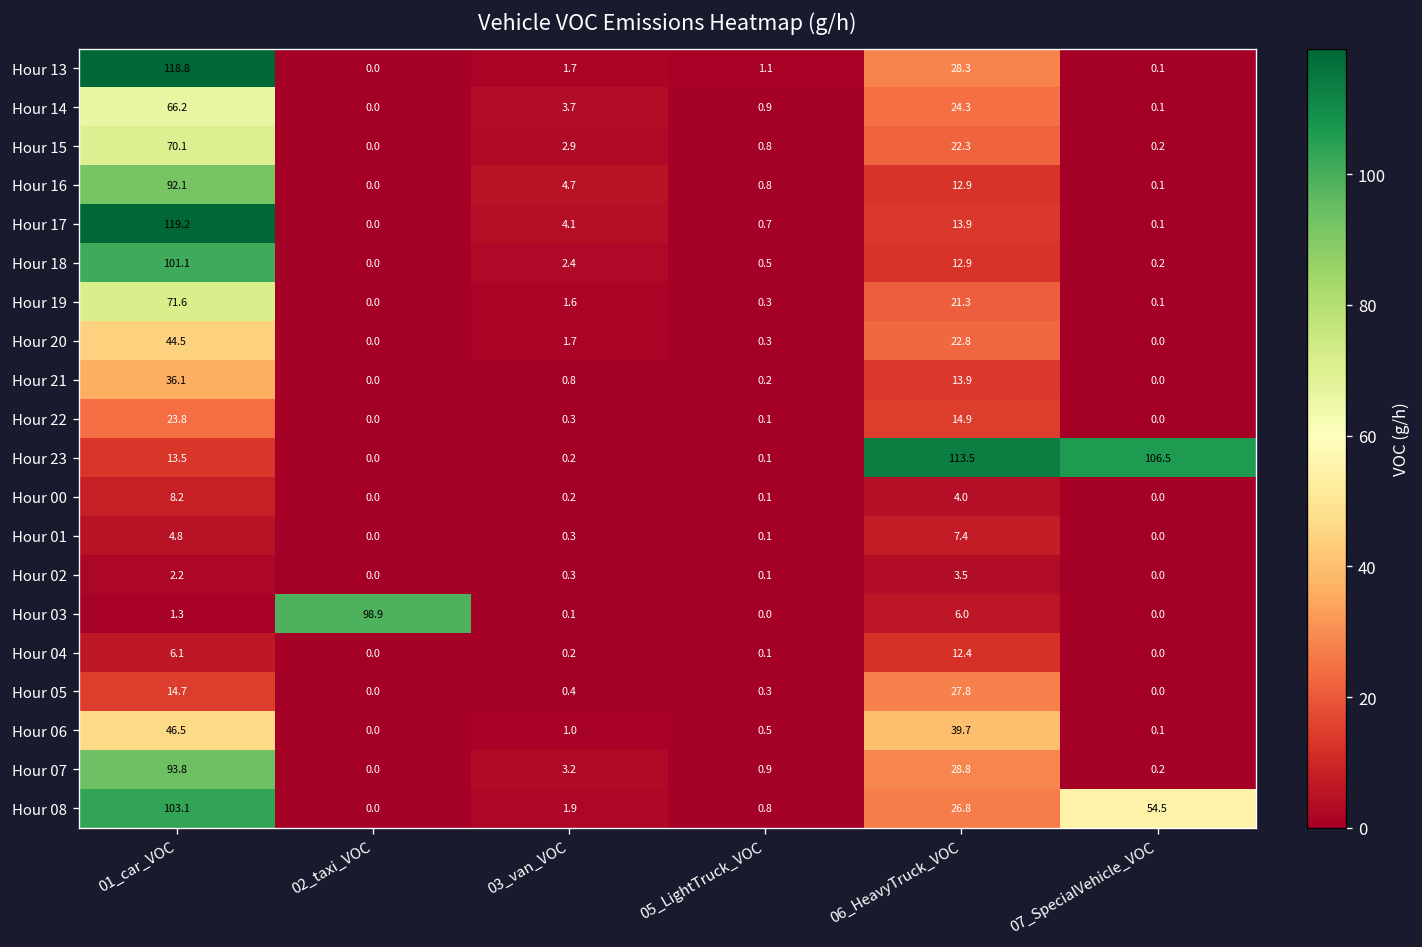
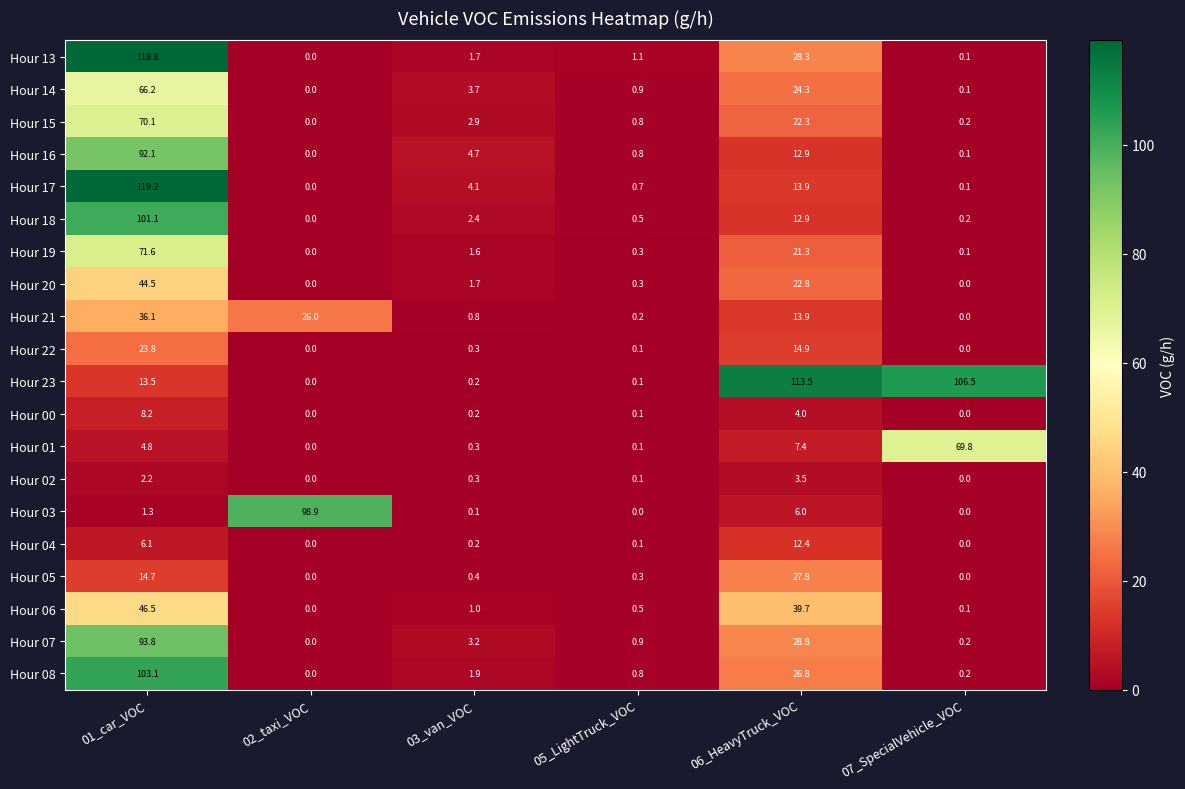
Hour 21, 02_taxi_VOC: 0.0 -> 26.0
Hour 01, 07_SpecialVehicle_VOC: 0.0 -> 69.8
Hour 08, 07_SpecialVehicle_VOC: 54.5 -> 0.2
